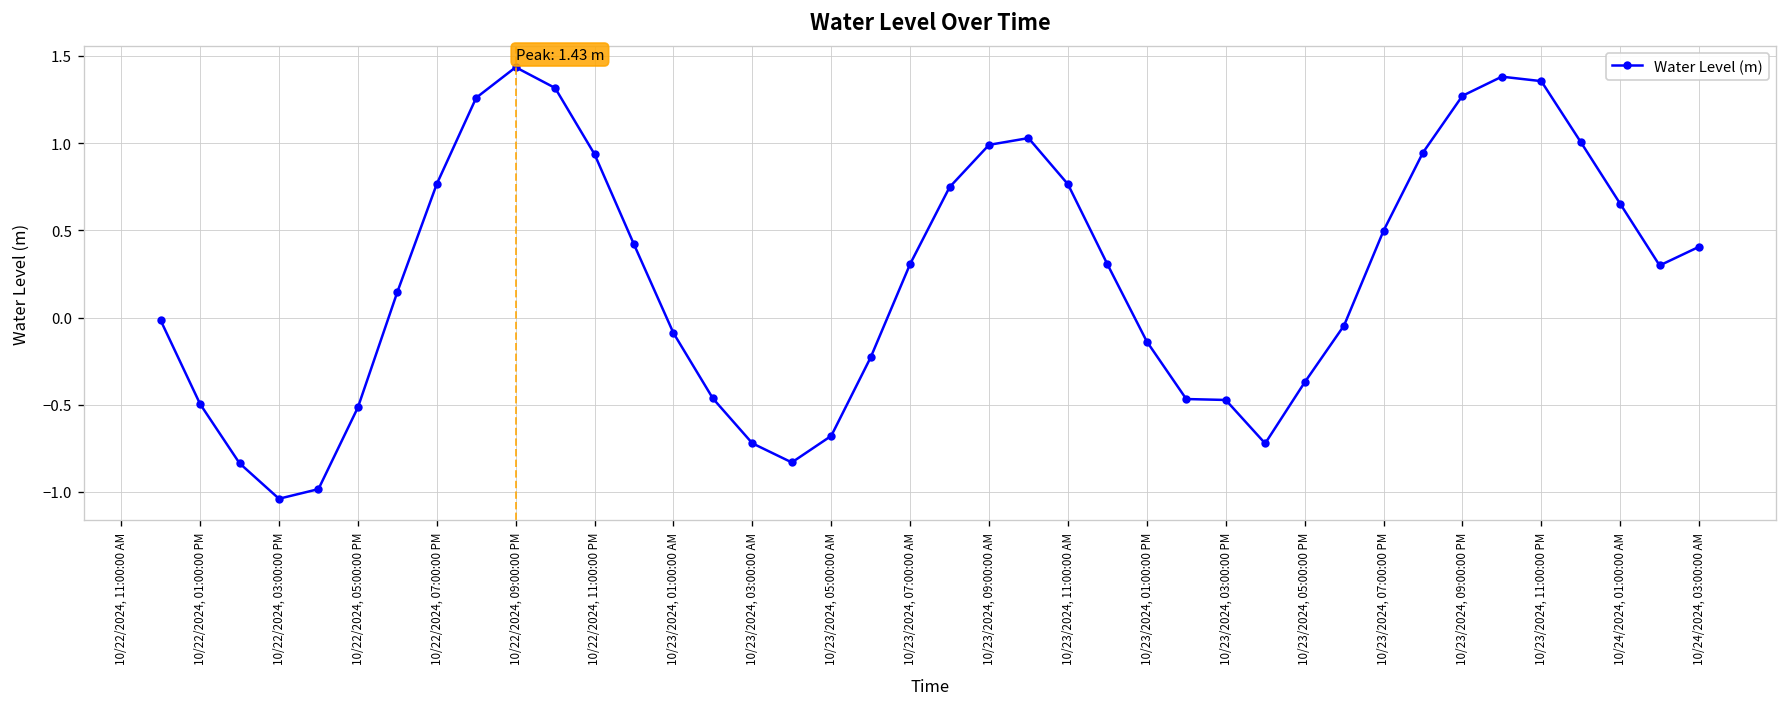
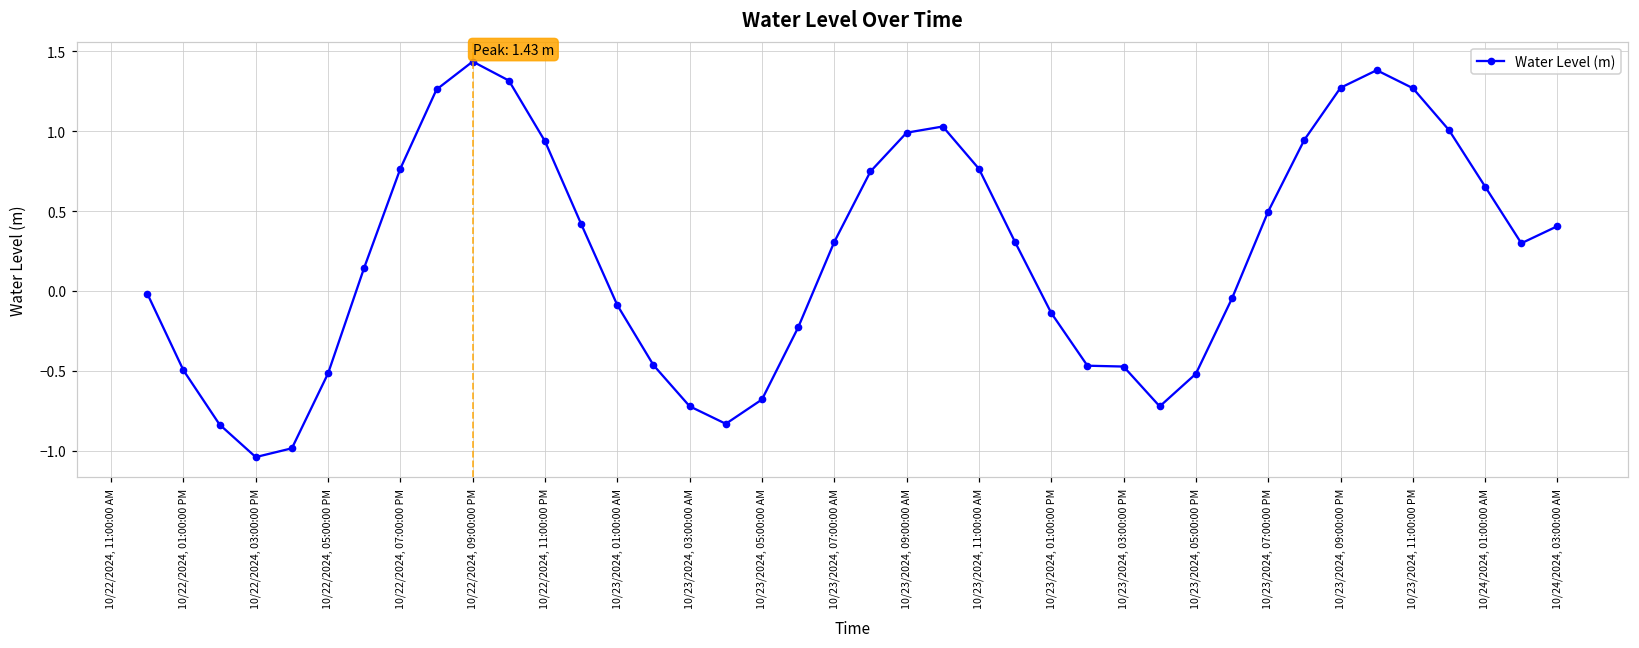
10/23/2024, 05:00:00 PM: -0.37 -> -0.52
10/23/2024, 11:00:00 PM: 1.35 -> 1.27
